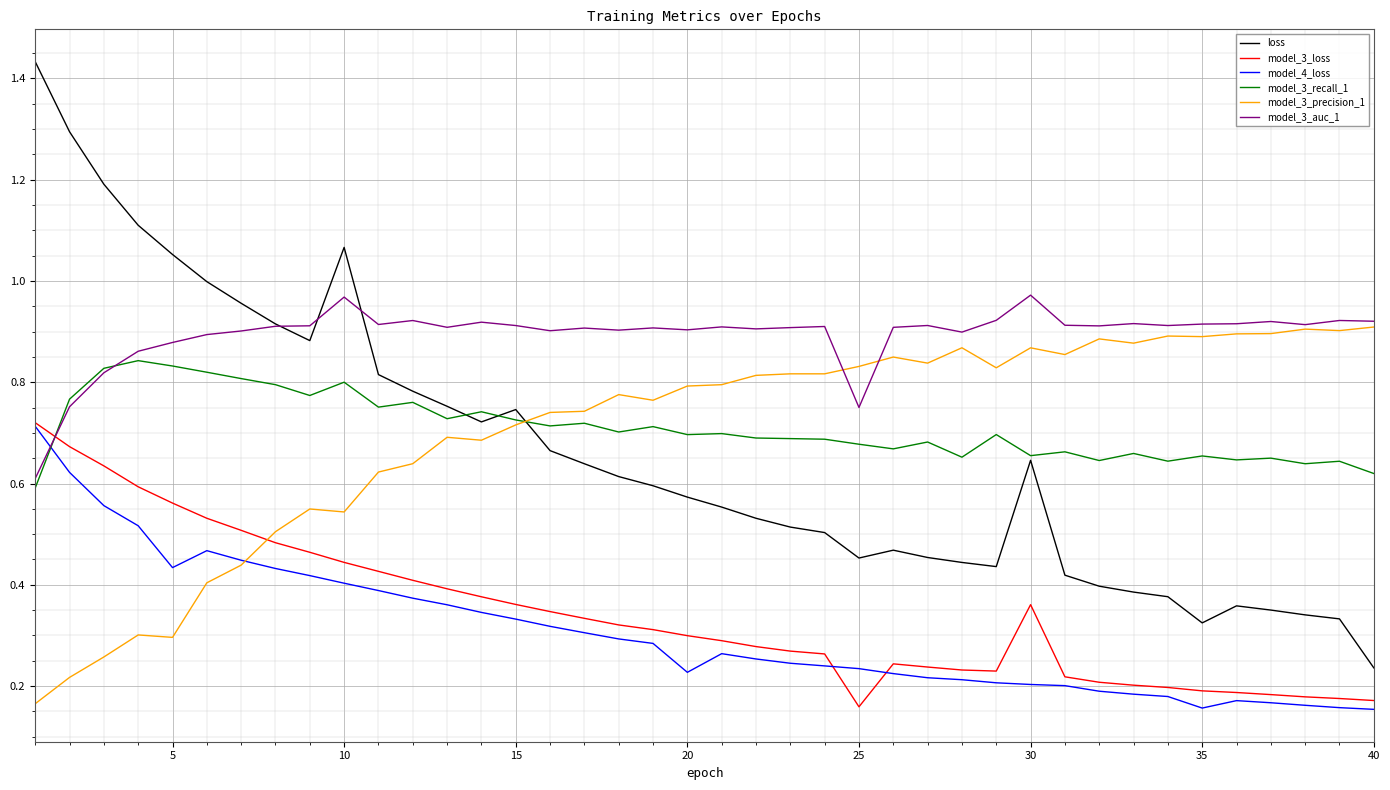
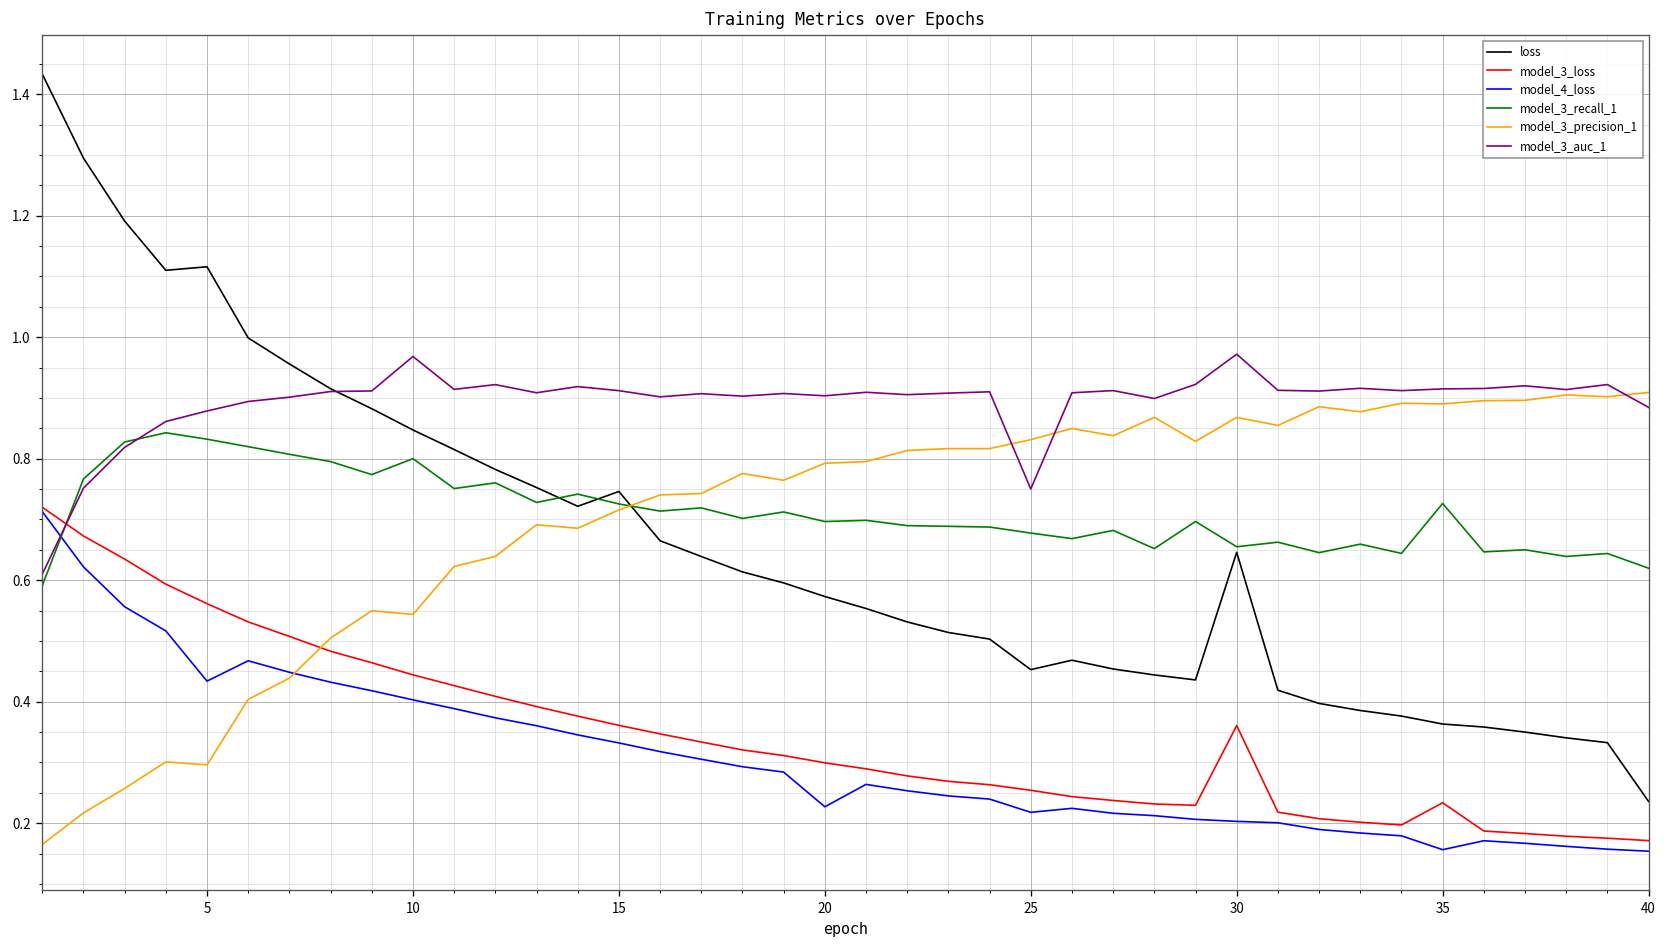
loss, 5: 1.05 -> 1.12
loss, 10: 1.07 -> 0.85
model_3_loss, 25: 0.16 -> 0.25
model_4_loss, 25: 0.23 -> 0.22
loss, 35: 0.32 -> 0.36
model_3_loss, 35: 0.19 -> 0.23
model_3_recall_1, 35: 0.65 -> 0.73
model_3_auc_1, 40: 0.92 -> 0.88
